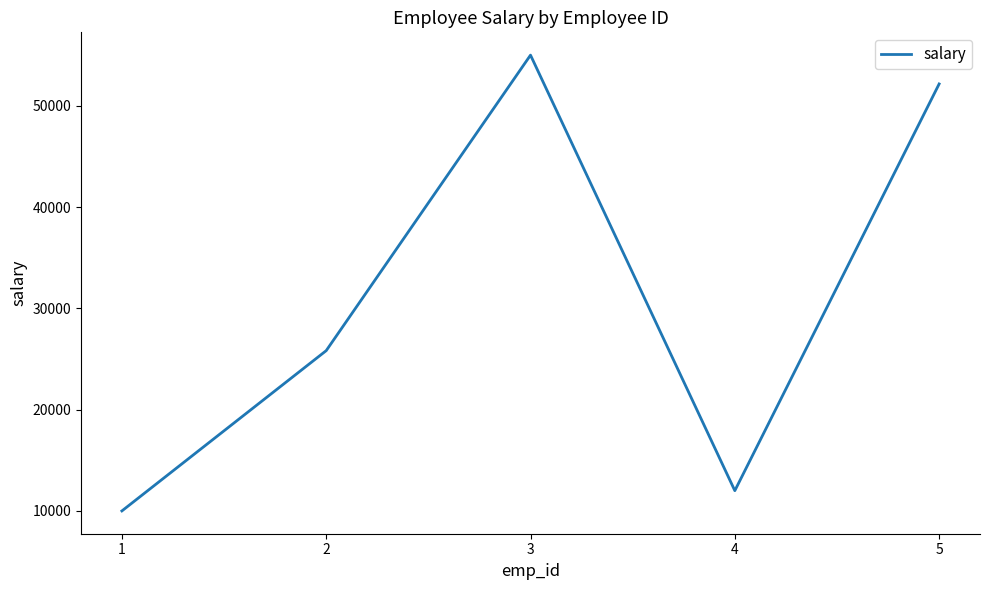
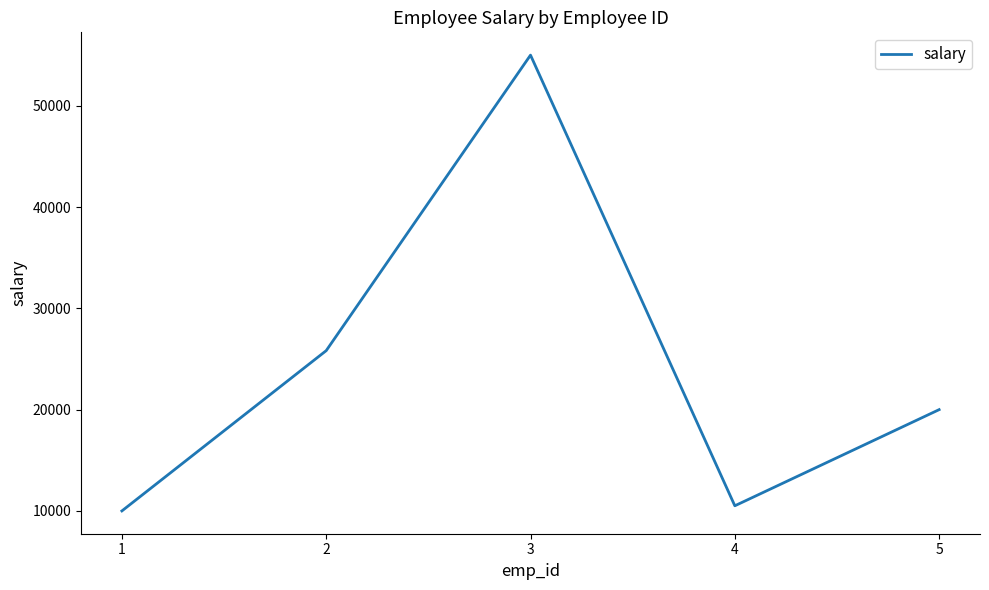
4: 12000 -> 10500
5: 52200 -> 20000
